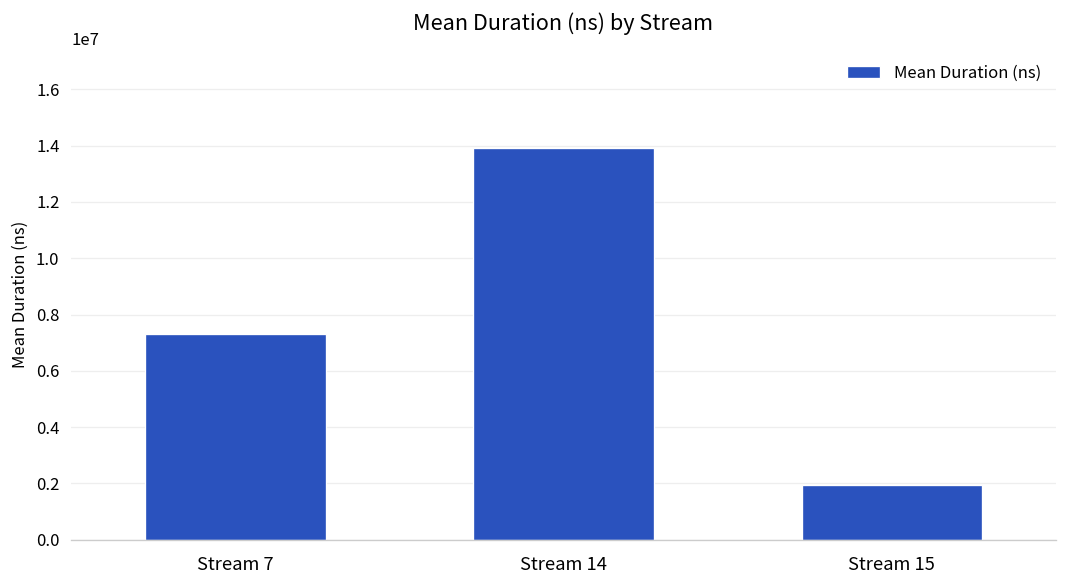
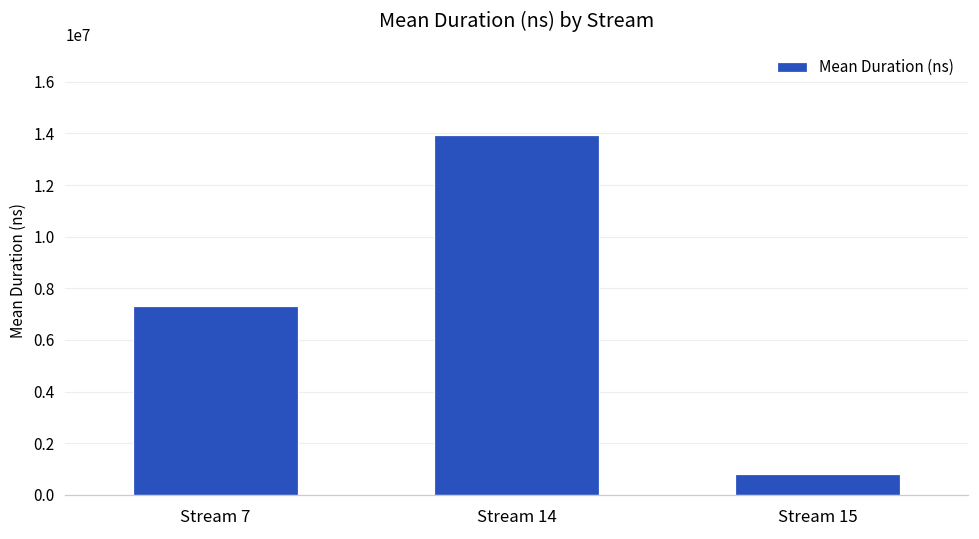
Stream 15: 2000000 -> 800000
